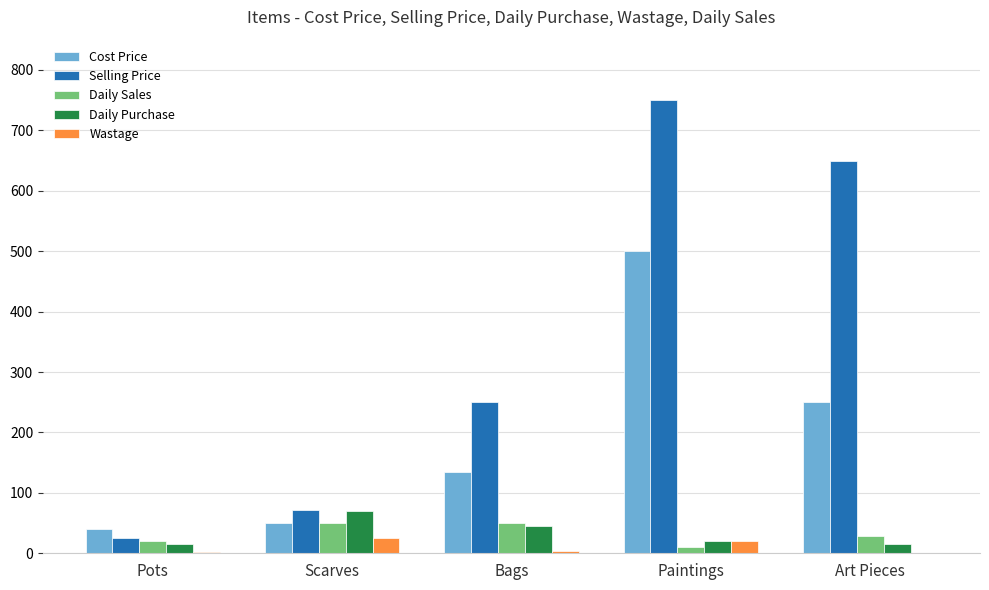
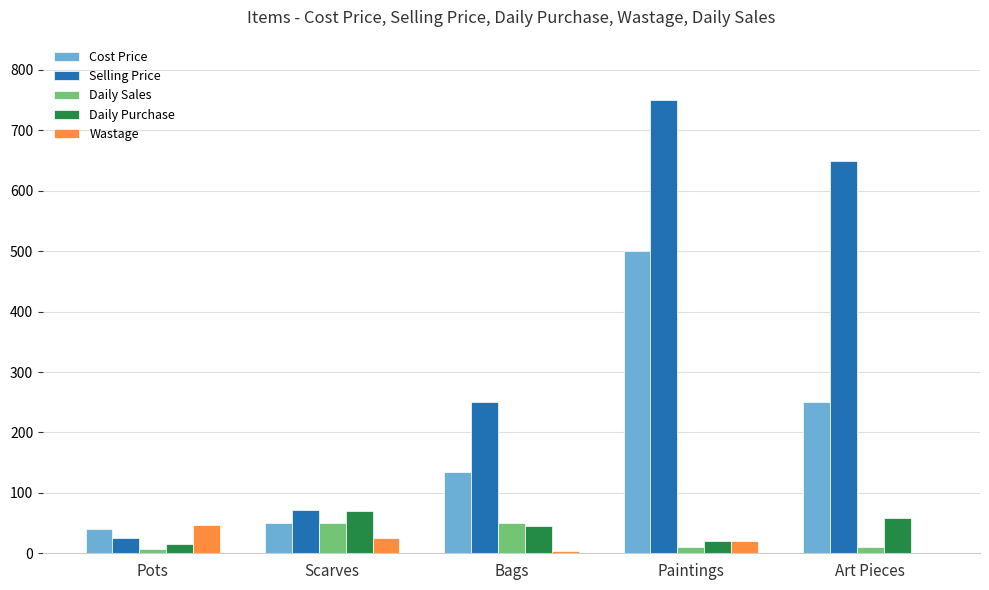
Daily Sales, Pots: 20 -> 10
Wastage, Pots: 0 -> 50
Daily Sales, Art Pieces: 30 -> 10
Daily Purchase, Art Pieces: 20 -> 60
